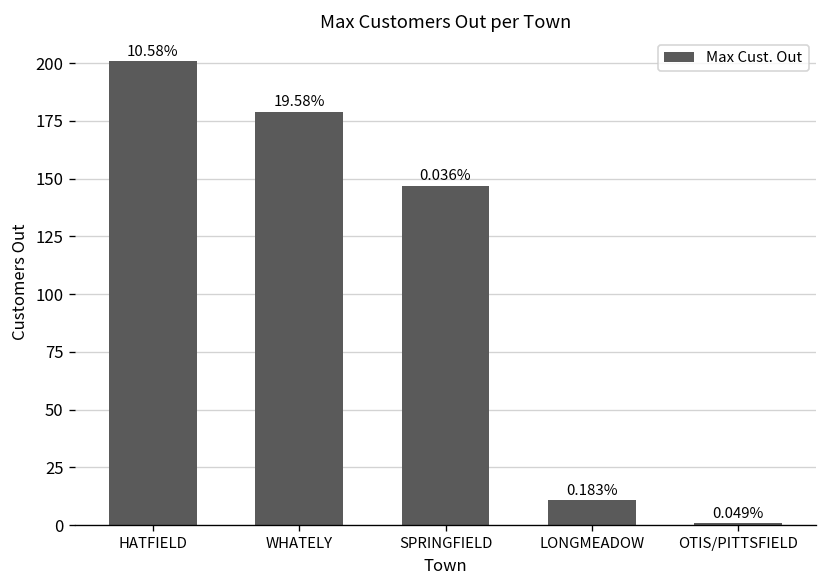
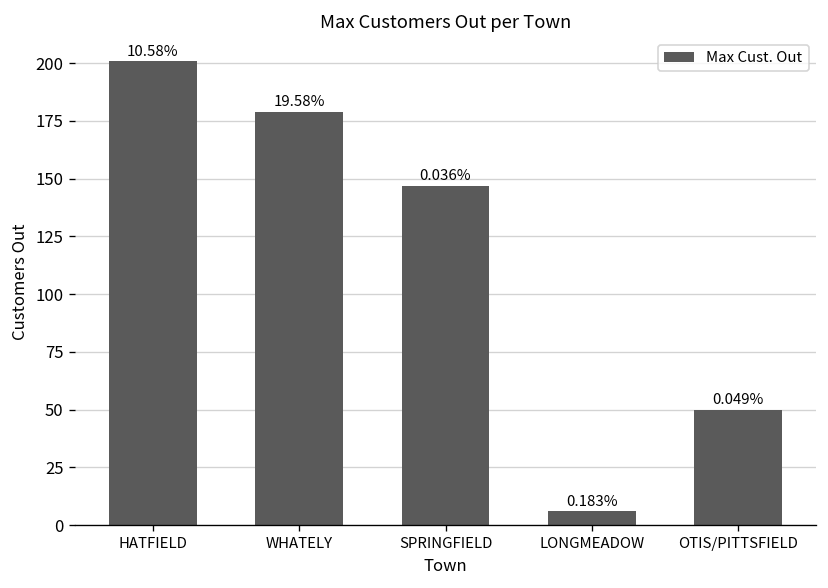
LONGMEADOW: 11 -> 6
OTIS/PITTSFIELD: 1 -> 50
